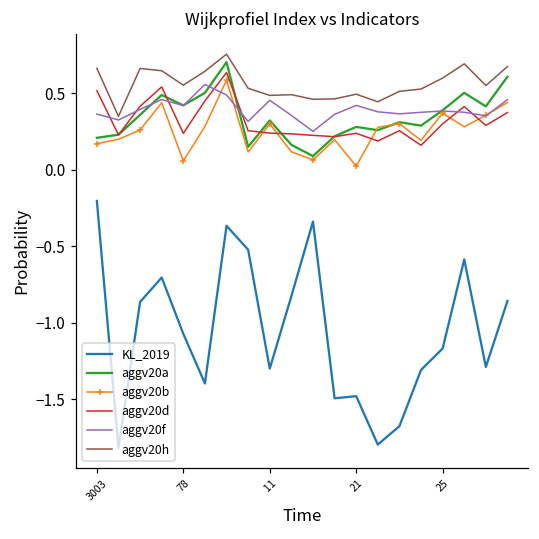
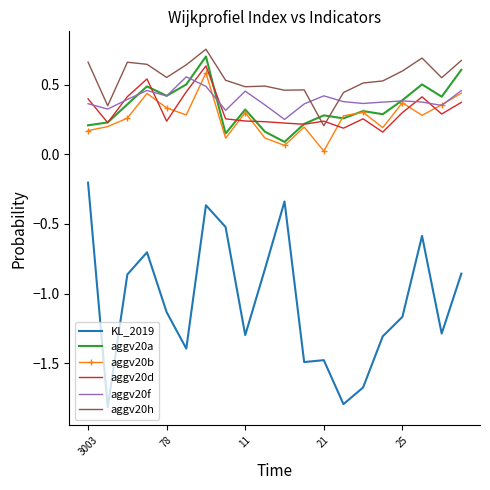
aggv20d, 3003: 0.52 -> 0.40
KL_2019, 78: -1.07 -> -1.13
aggv20b, 78: 0.06 -> 0.33
aggv20h, 21: 0.49 -> 0.21
